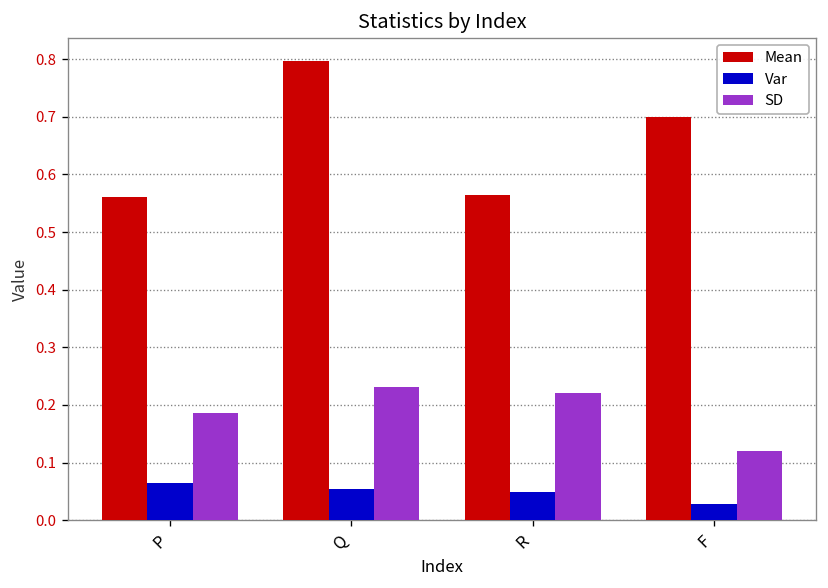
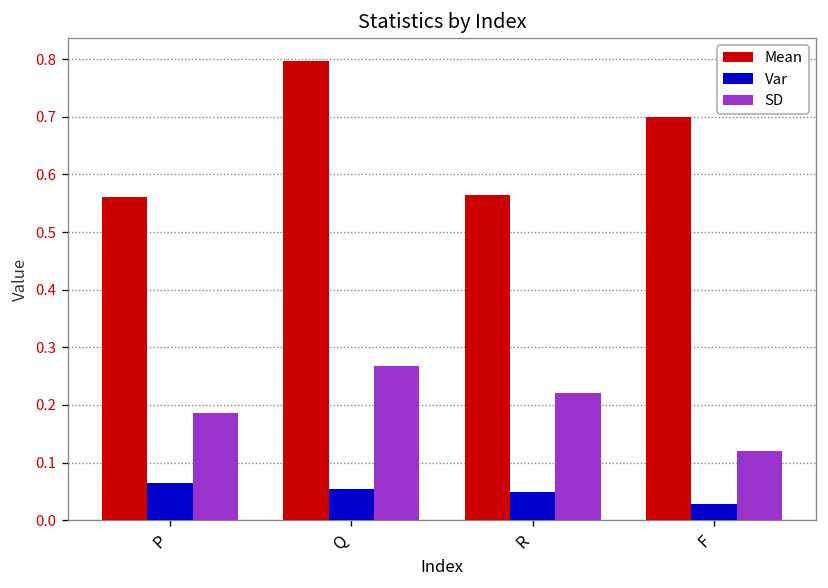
SD, Q: 0.23 -> 0.27
